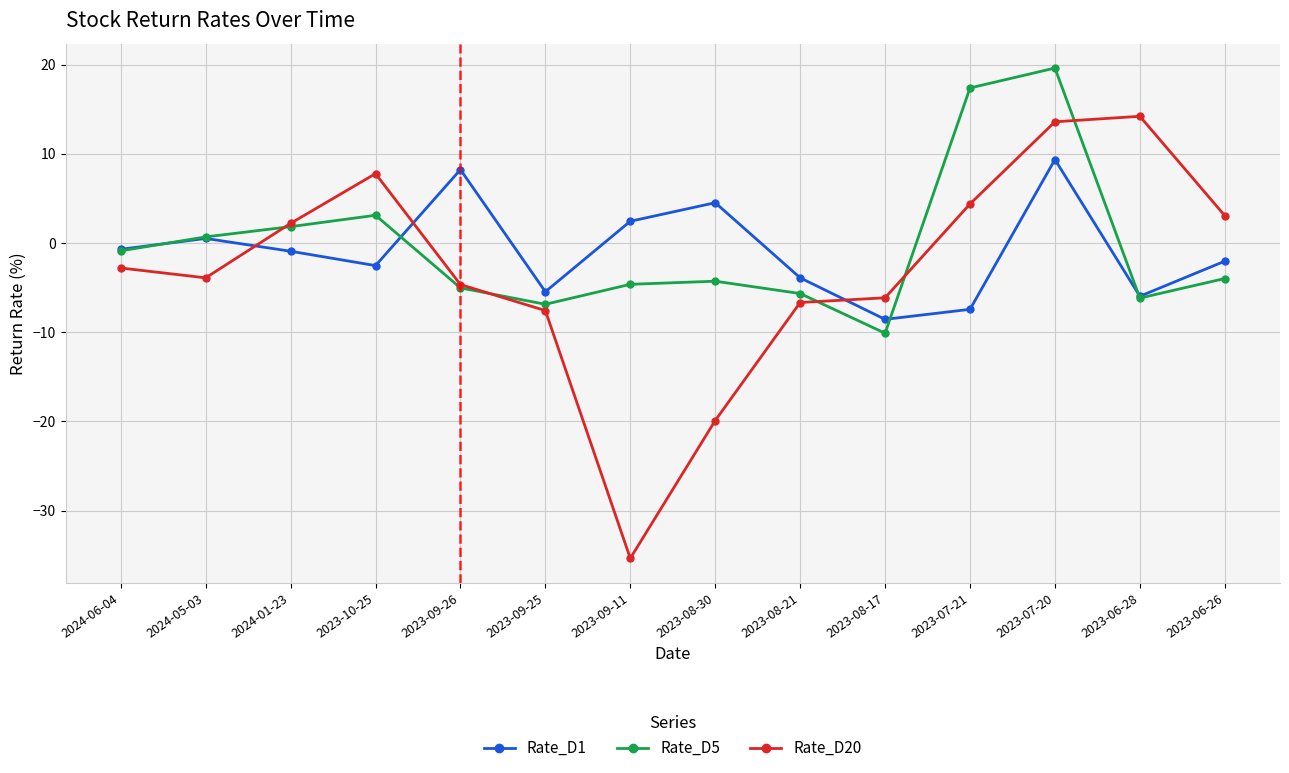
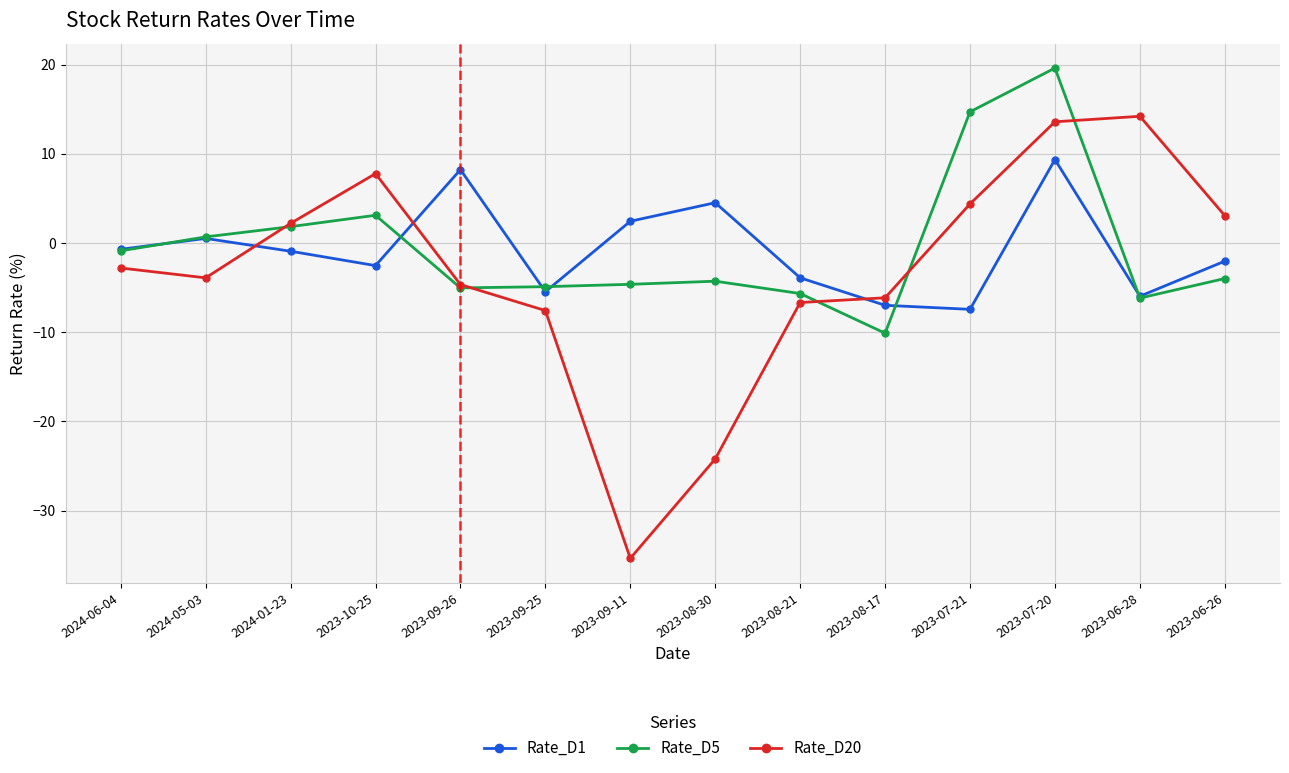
Rate_D5, 2023-09-25: -7 -> -5
Rate_D20, 2023-08-30: -20 -> -24
Rate_D1, 2023-08-17: -9 -> -7
Rate_D5, 2023-07-21: 17 -> 15
